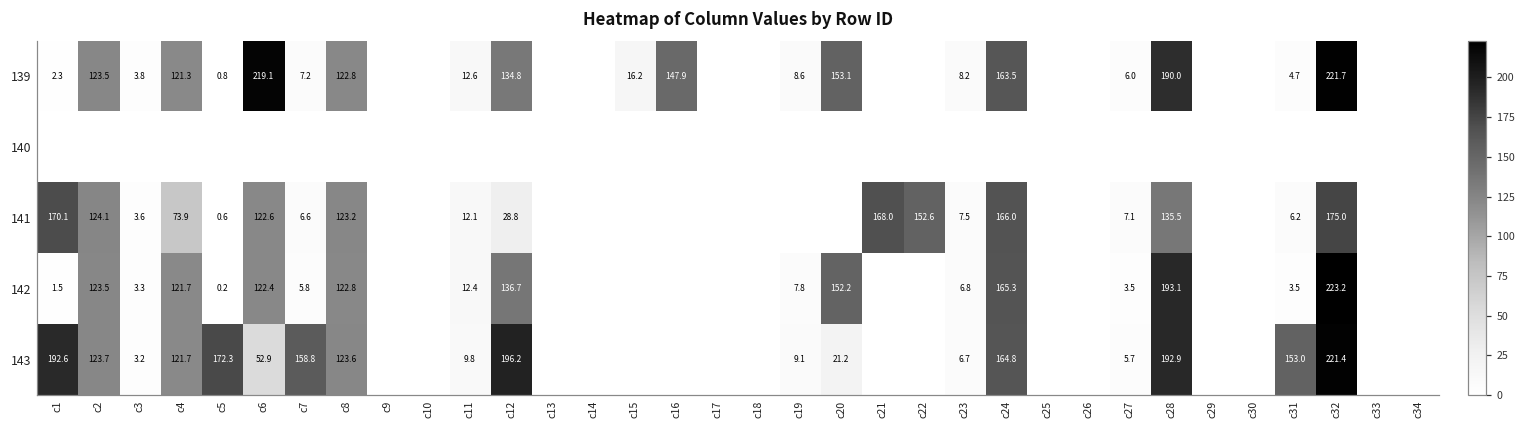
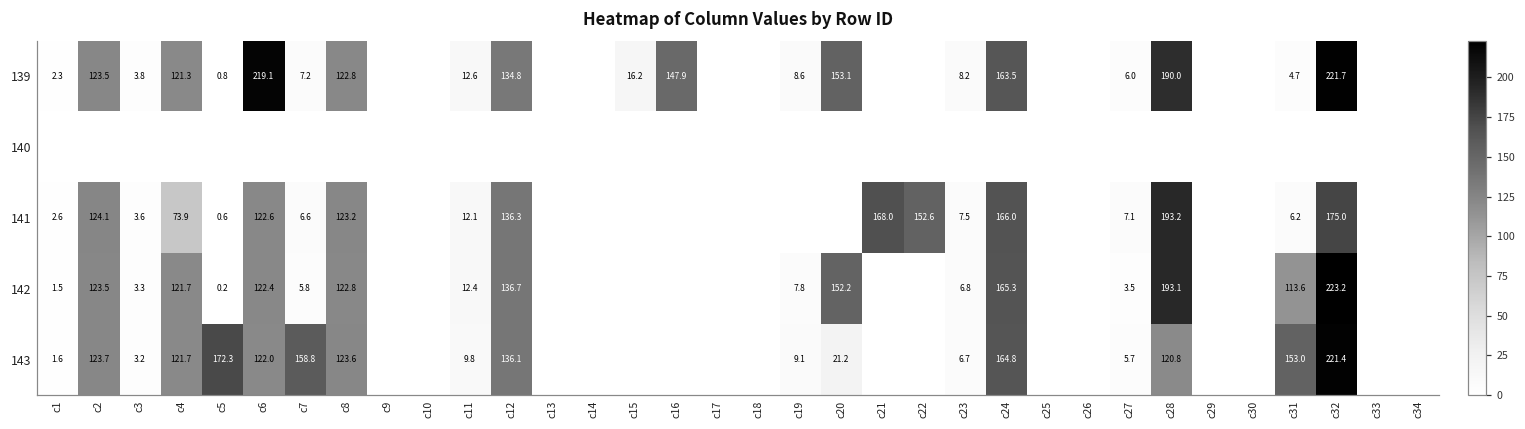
141, c1: 170.1 -> 2.6
141, c12: 28.8 -> 136.3
141, c28: 135.5 -> 193.2
142, c31: 3.5 -> 113.6
143, c1: 192.6 -> 1.6
143, c6: 52.9 -> 122.0
143, c12: 196.2 -> 136.1
143, c28: 192.9 -> 120.8
